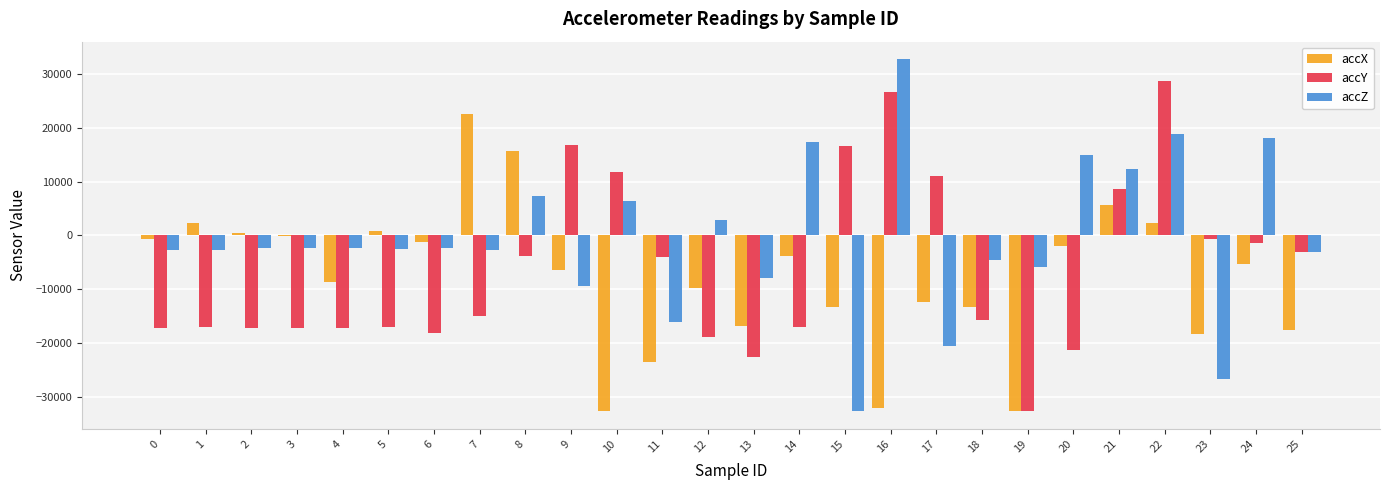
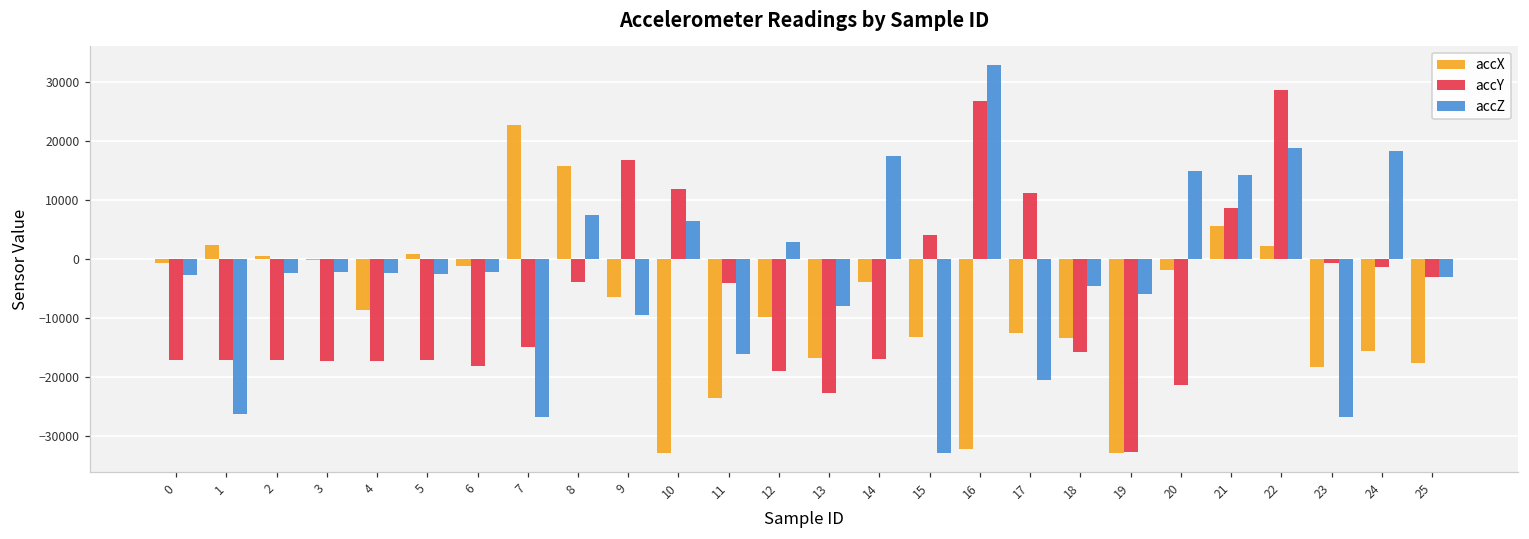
accZ, 1: -3000 -> -26000
accZ, 7: -3000 -> -27000
accY, 15: 17000 -> 4000
accZ, 21: 12000 -> 14000
accX, 24: -5000 -> -16000
